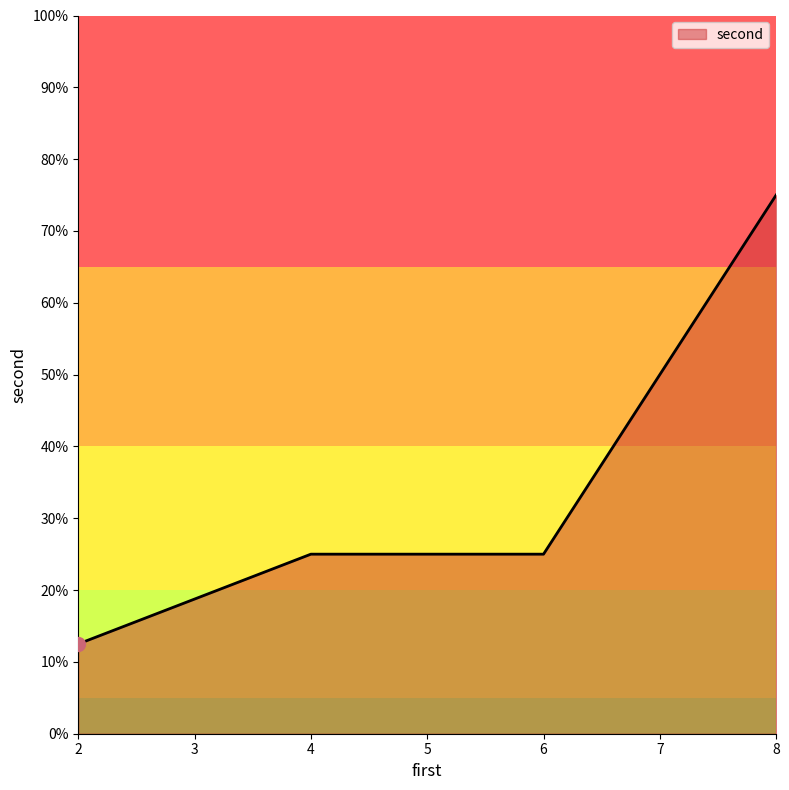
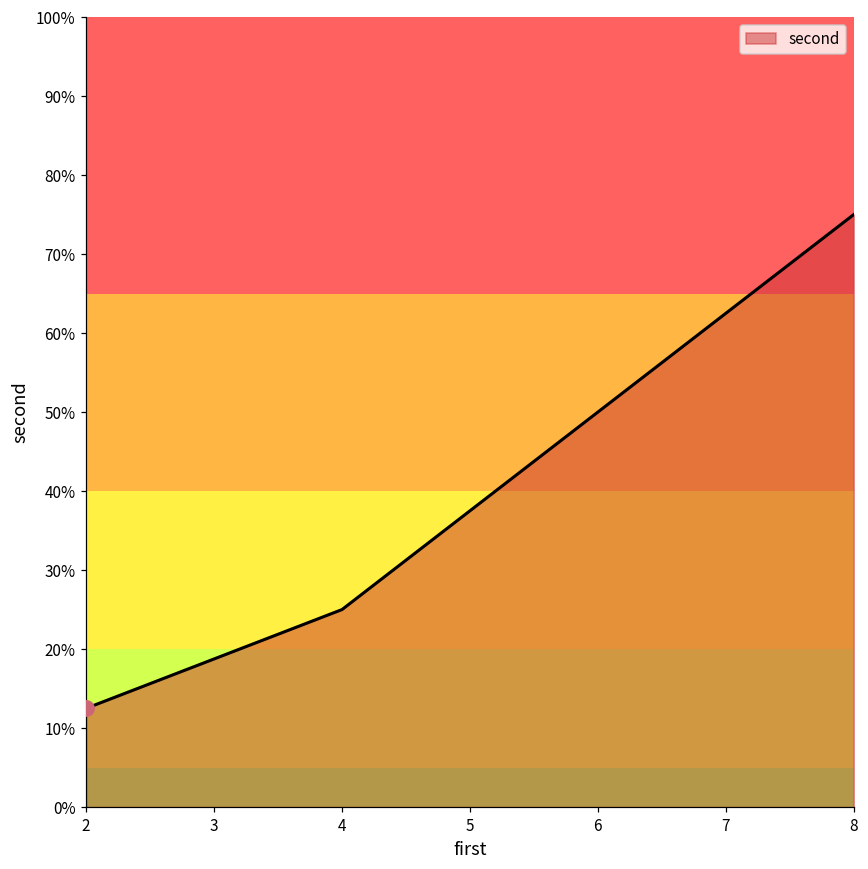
second, 6: 25% -> 50%
